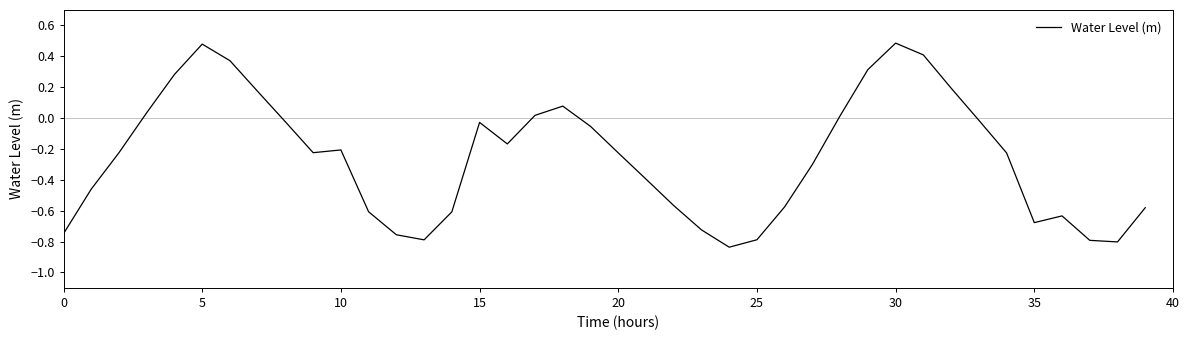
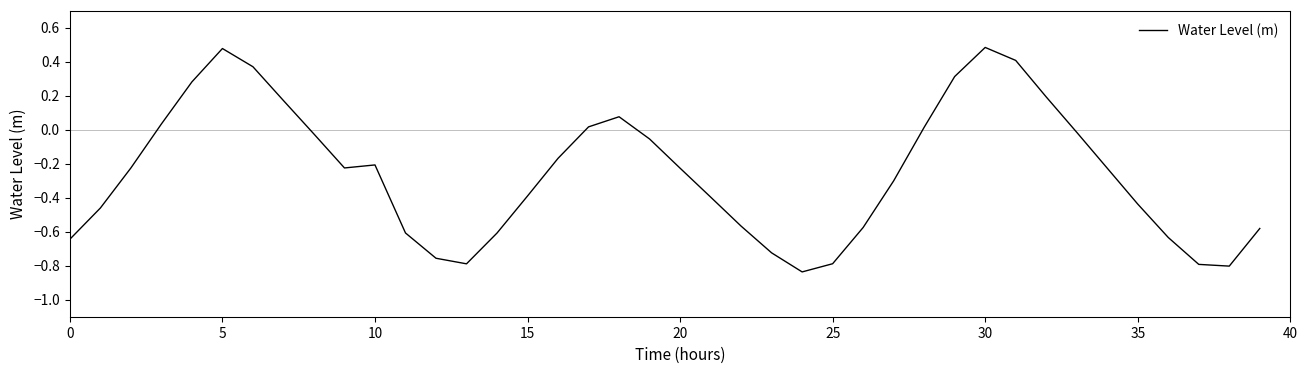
0: -0.75 -> -0.64
15: -0.03 -> -0.39
35: -0.68 -> -0.44
